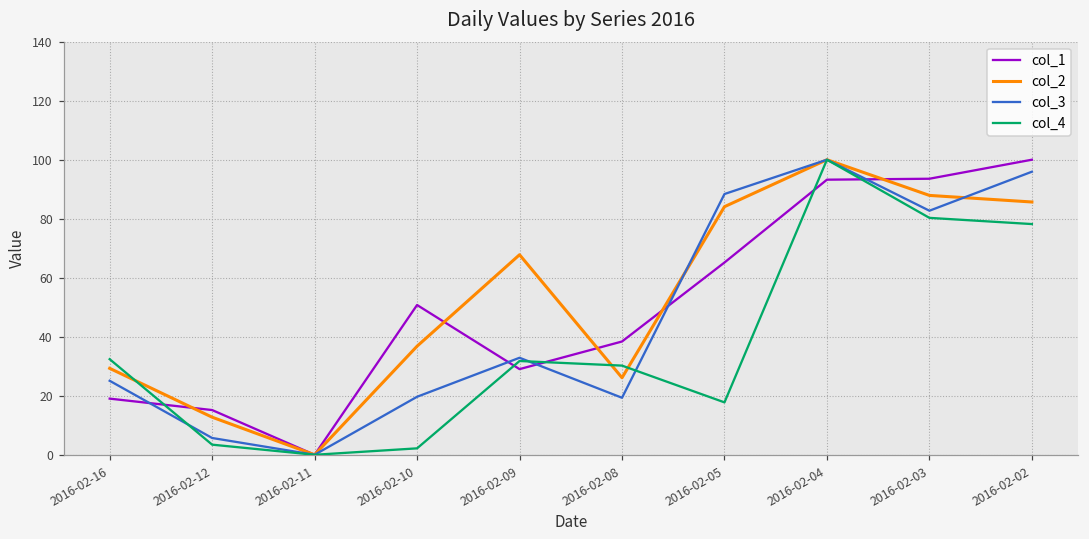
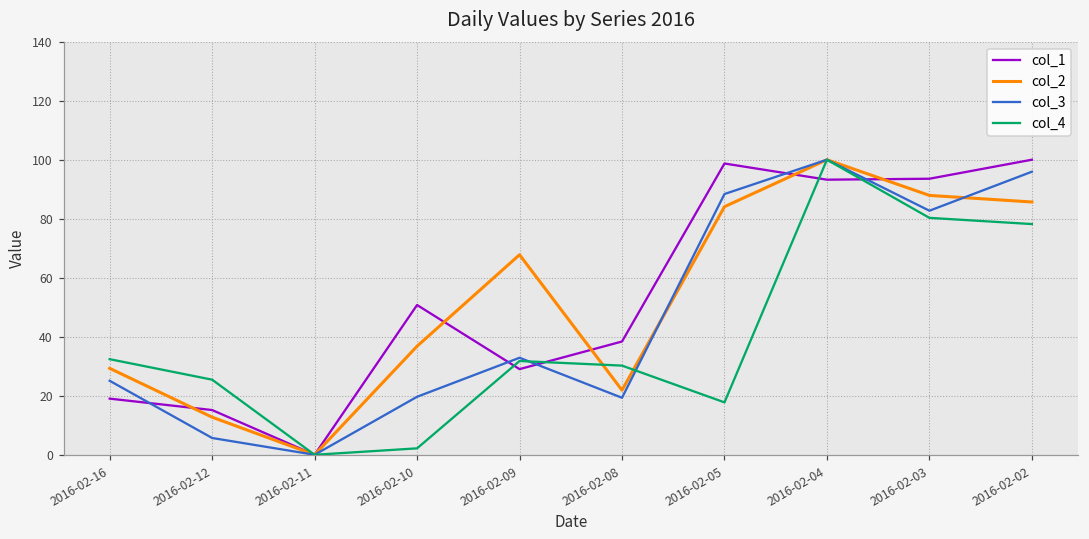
col_4, 2016-02-12: 3 -> 25
col_2, 2016-02-08: 26 -> 22
col_1, 2016-02-05: 65 -> 99
